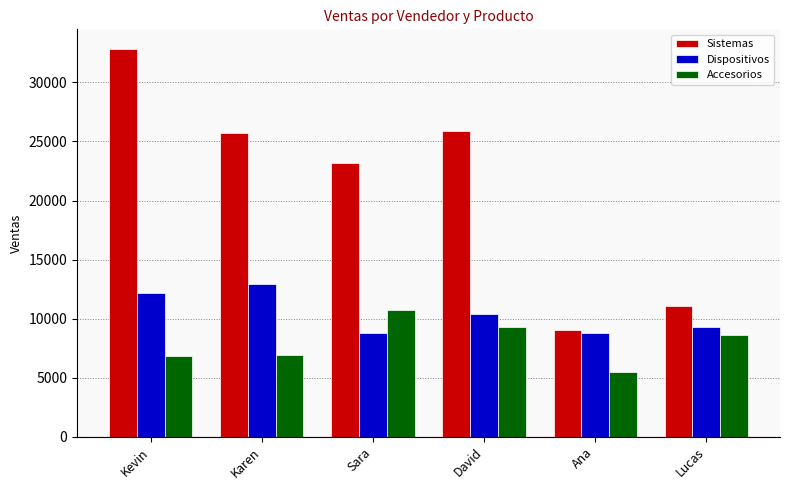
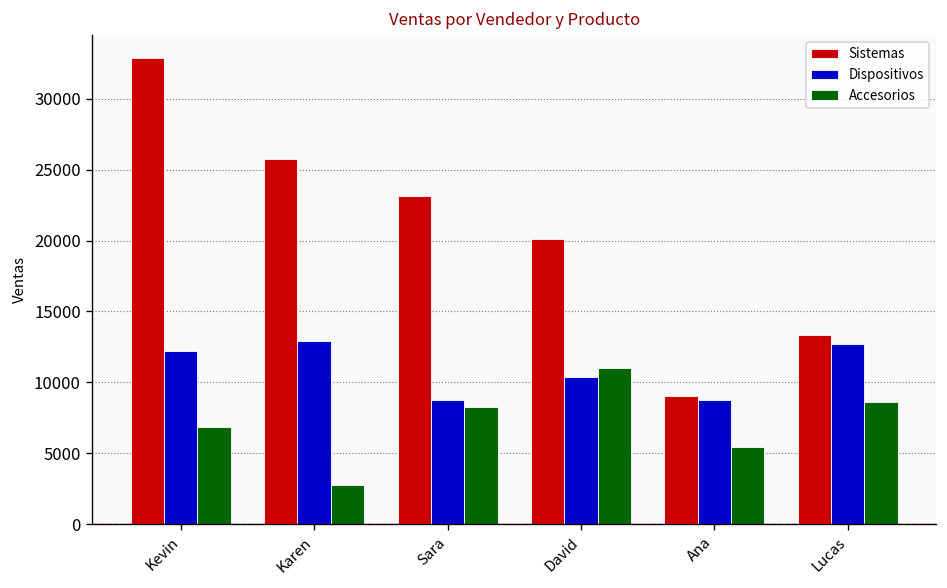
Accesorios, Karen: 6900 -> 2700
Accesorios, Sara: 10700 -> 8300
Sistemas, David: 25900 -> 20100
Accesorios, David: 9300 -> 11000
Sistemas, Lucas: 11100 -> 13400
Dispositivos, Lucas: 9300 -> 12700
